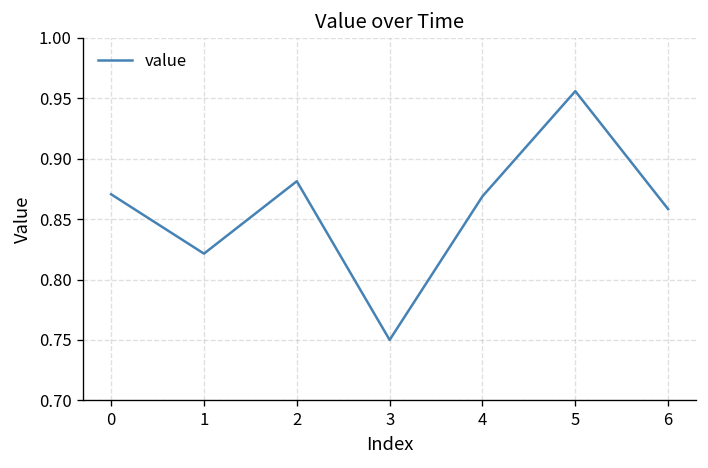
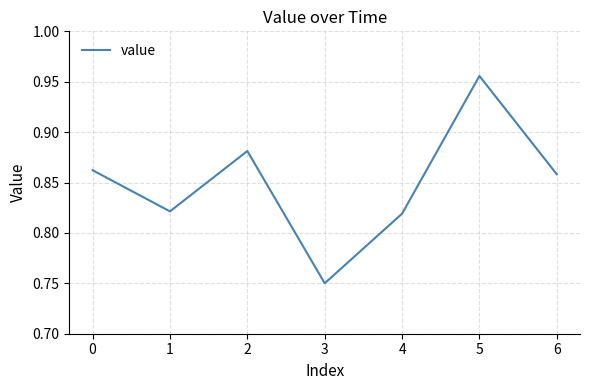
0: 0.870 -> 0.862
4: 0.869 -> 0.819
